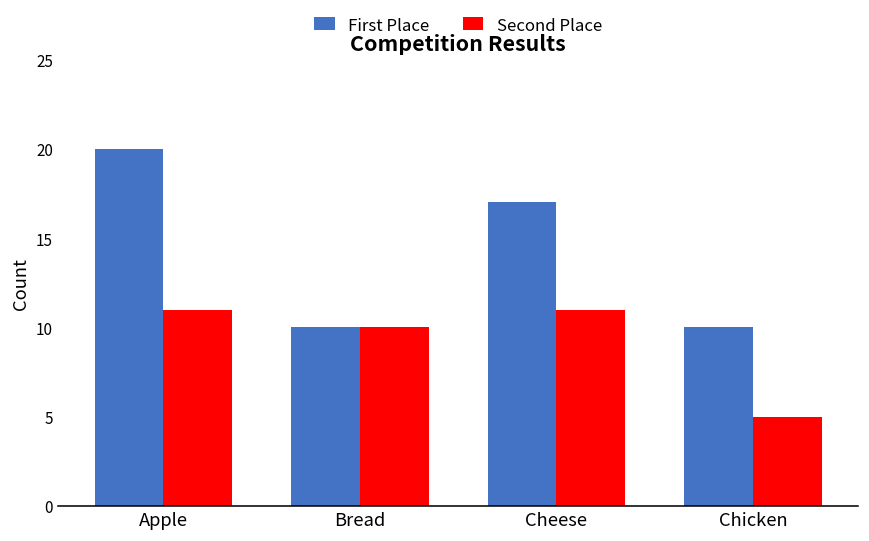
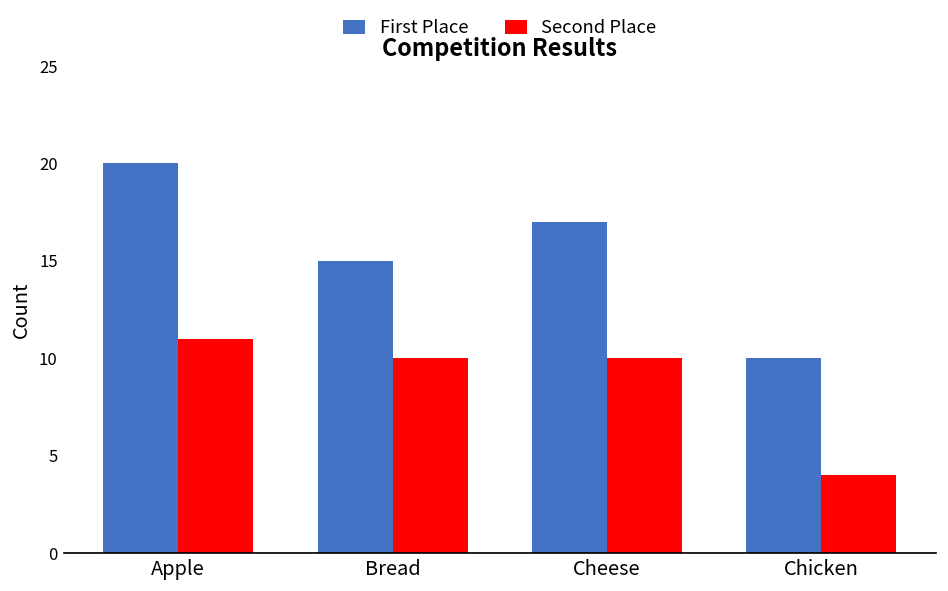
First Place, Bread: 10 -> 15
Second Place, Cheese: 11 -> 10
Second Place, Chicken: 5 -> 4
